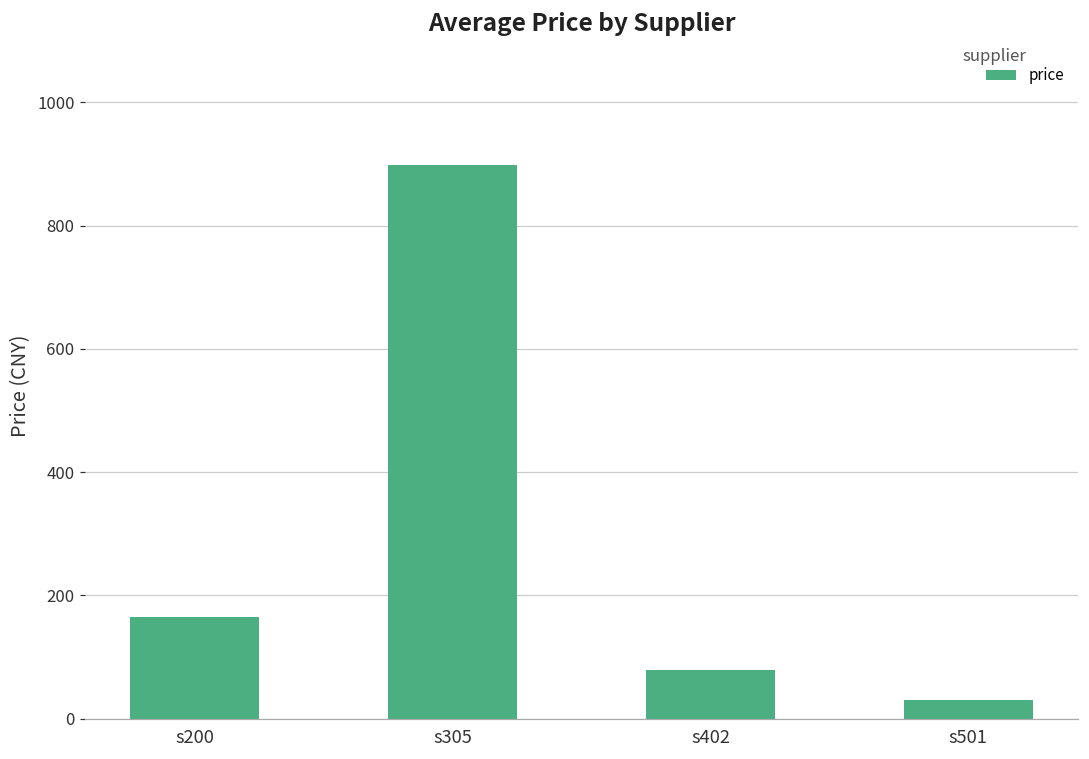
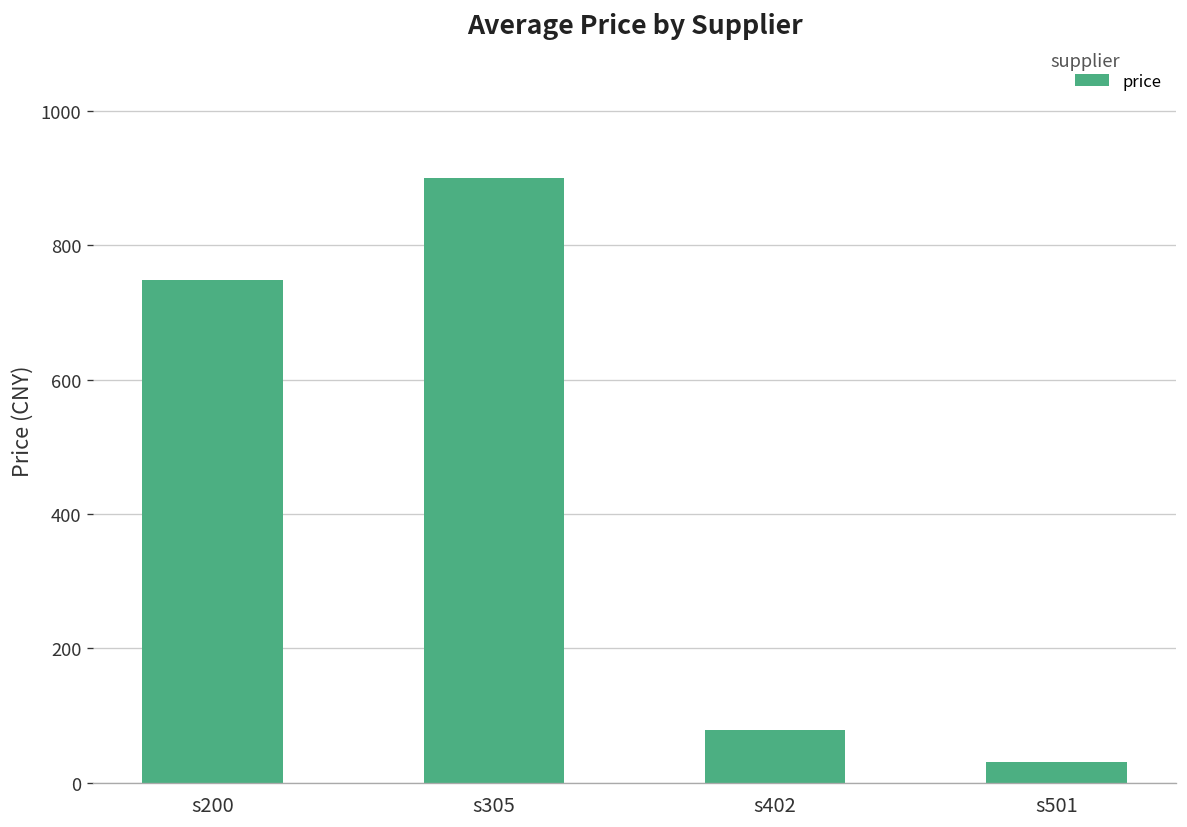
s200: 160 -> 750
